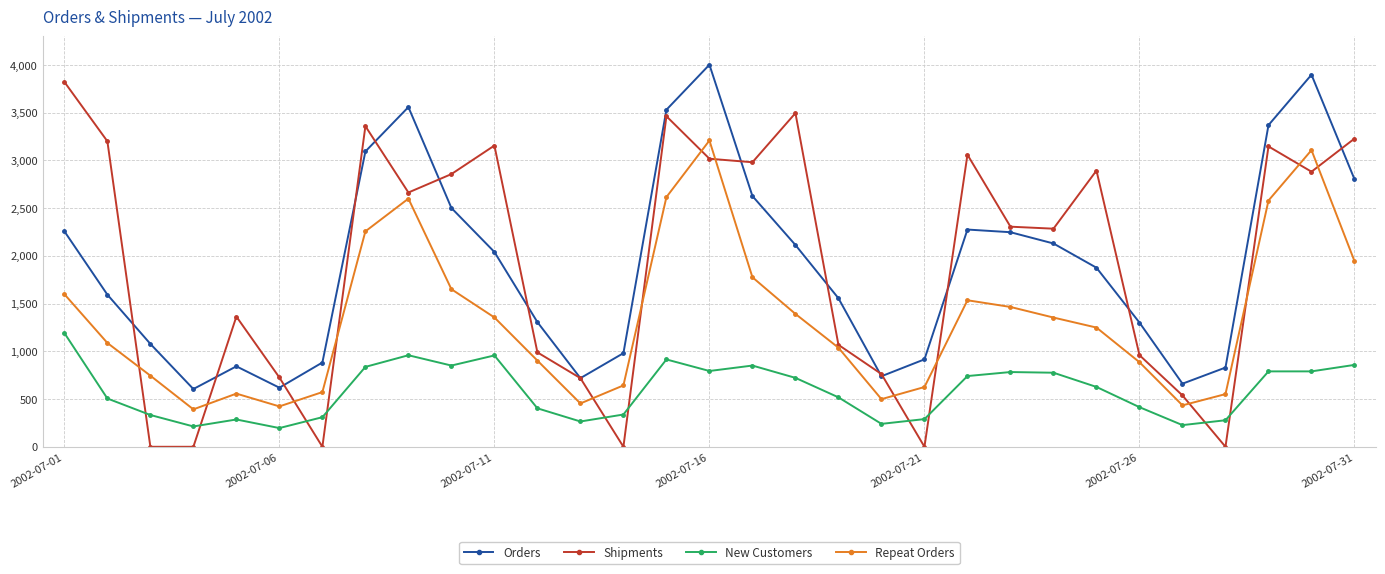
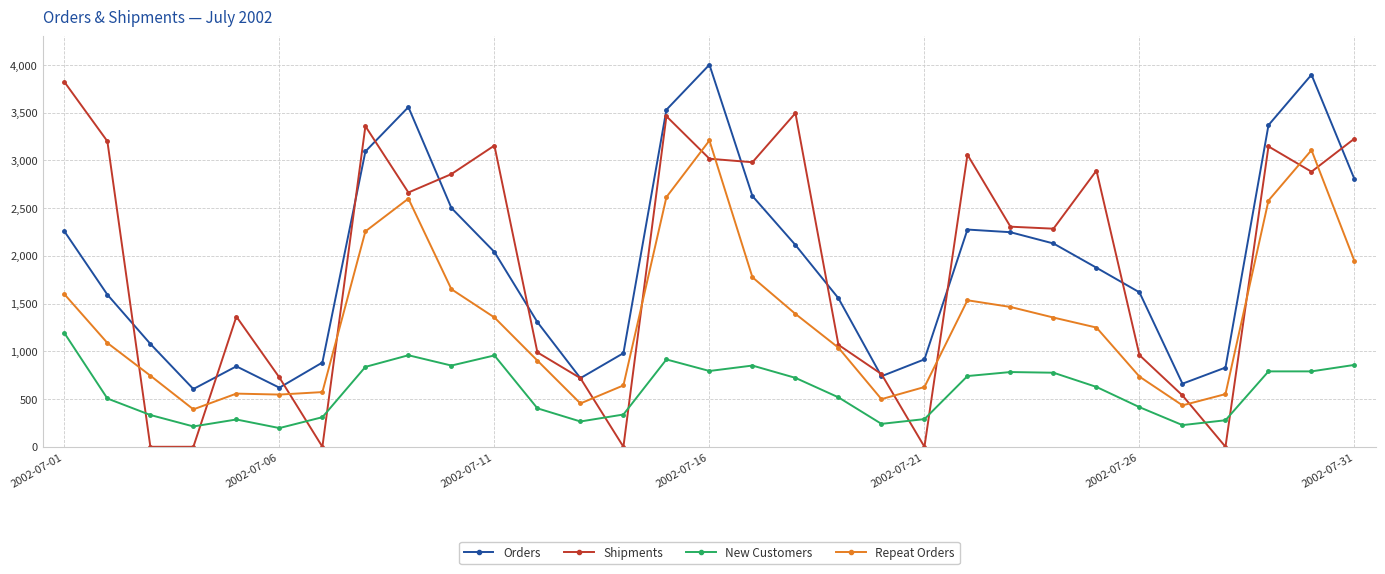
Repeat Orders, 2002-07-06: 400 -> 500
Orders, 2002-07-26: 1,300 -> 1,600
Repeat Orders, 2002-07-26: 900 -> 700
